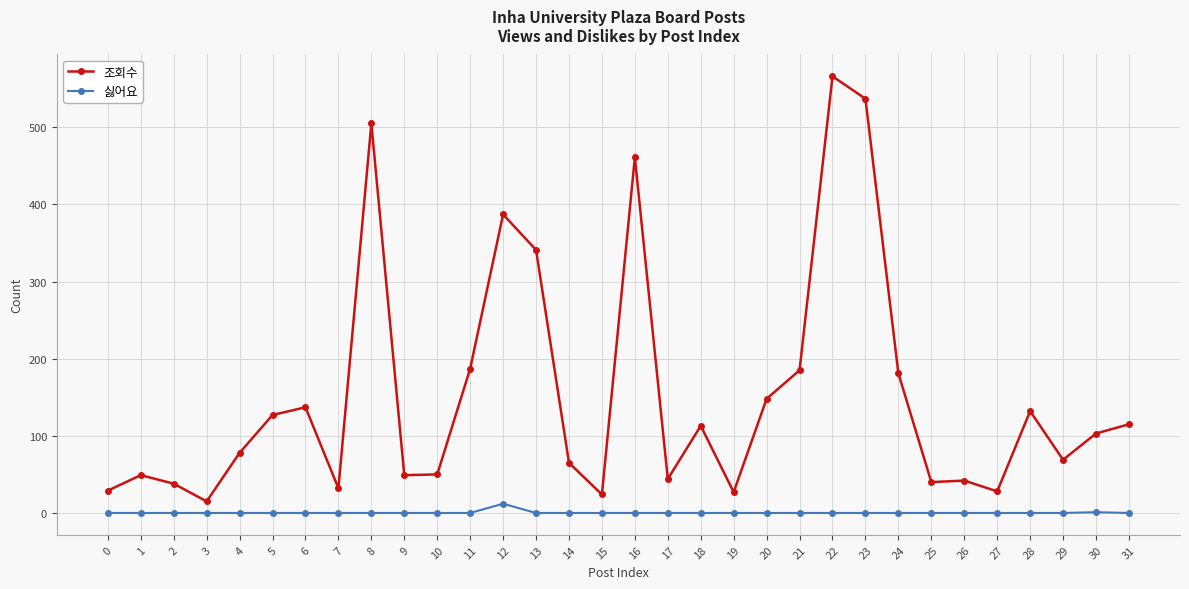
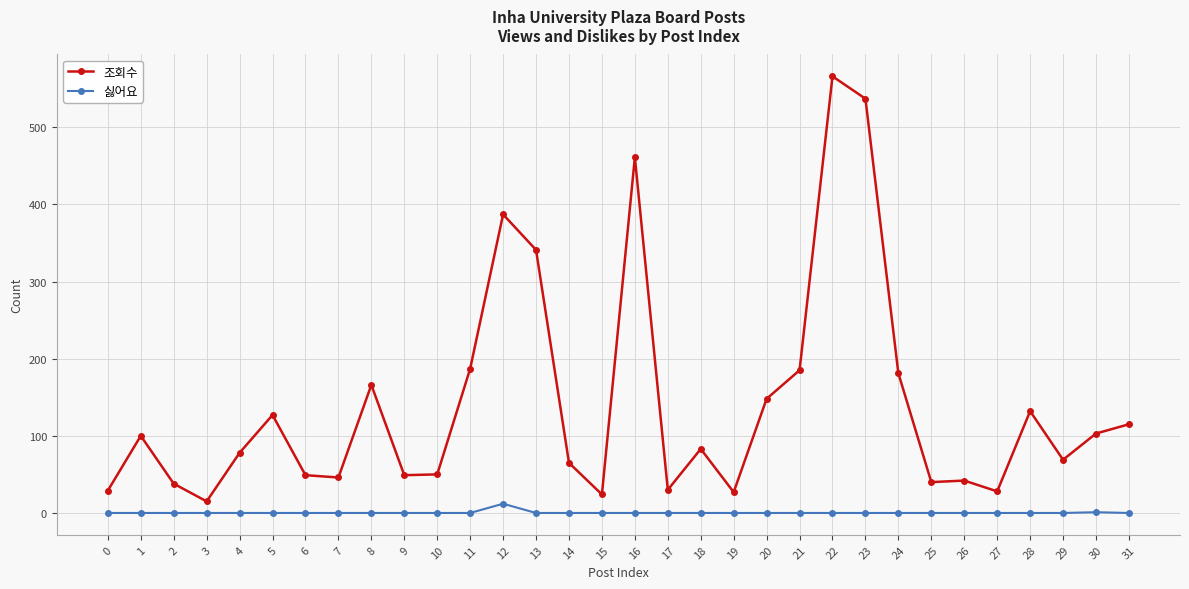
조회수, 1: 50 -> 100
조회수, 6: 140 -> 50
조회수, 7: 30 -> 50
조회수, 8: 510 -> 170
조회수, 17: 40 -> 30
조회수, 18: 110 -> 80
